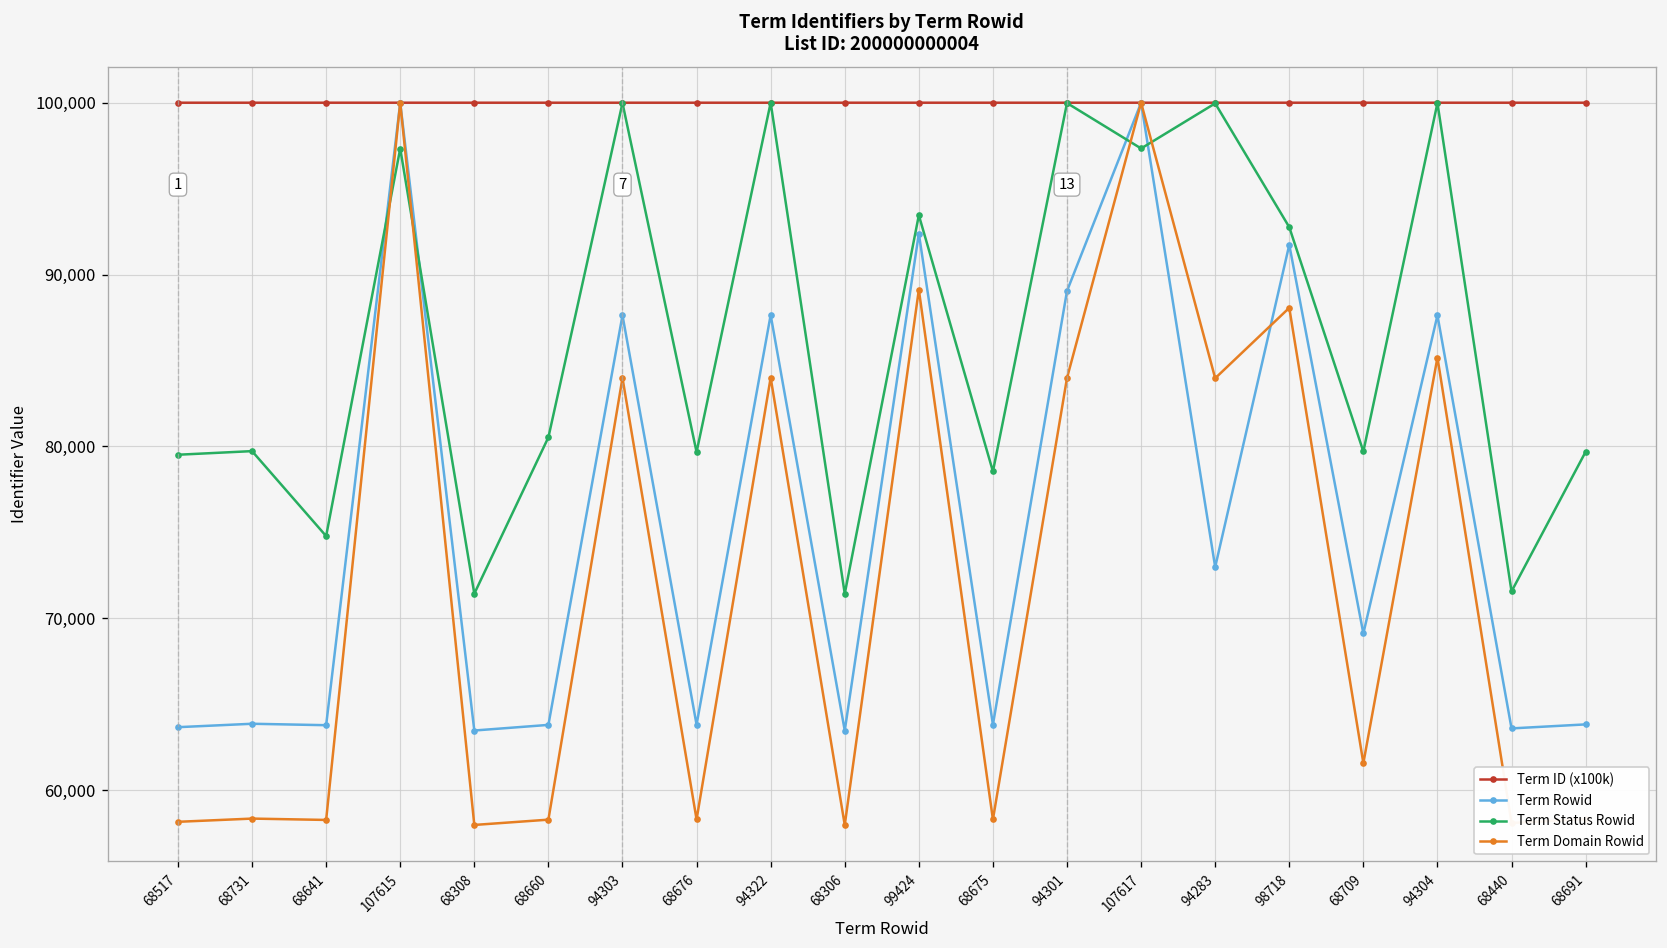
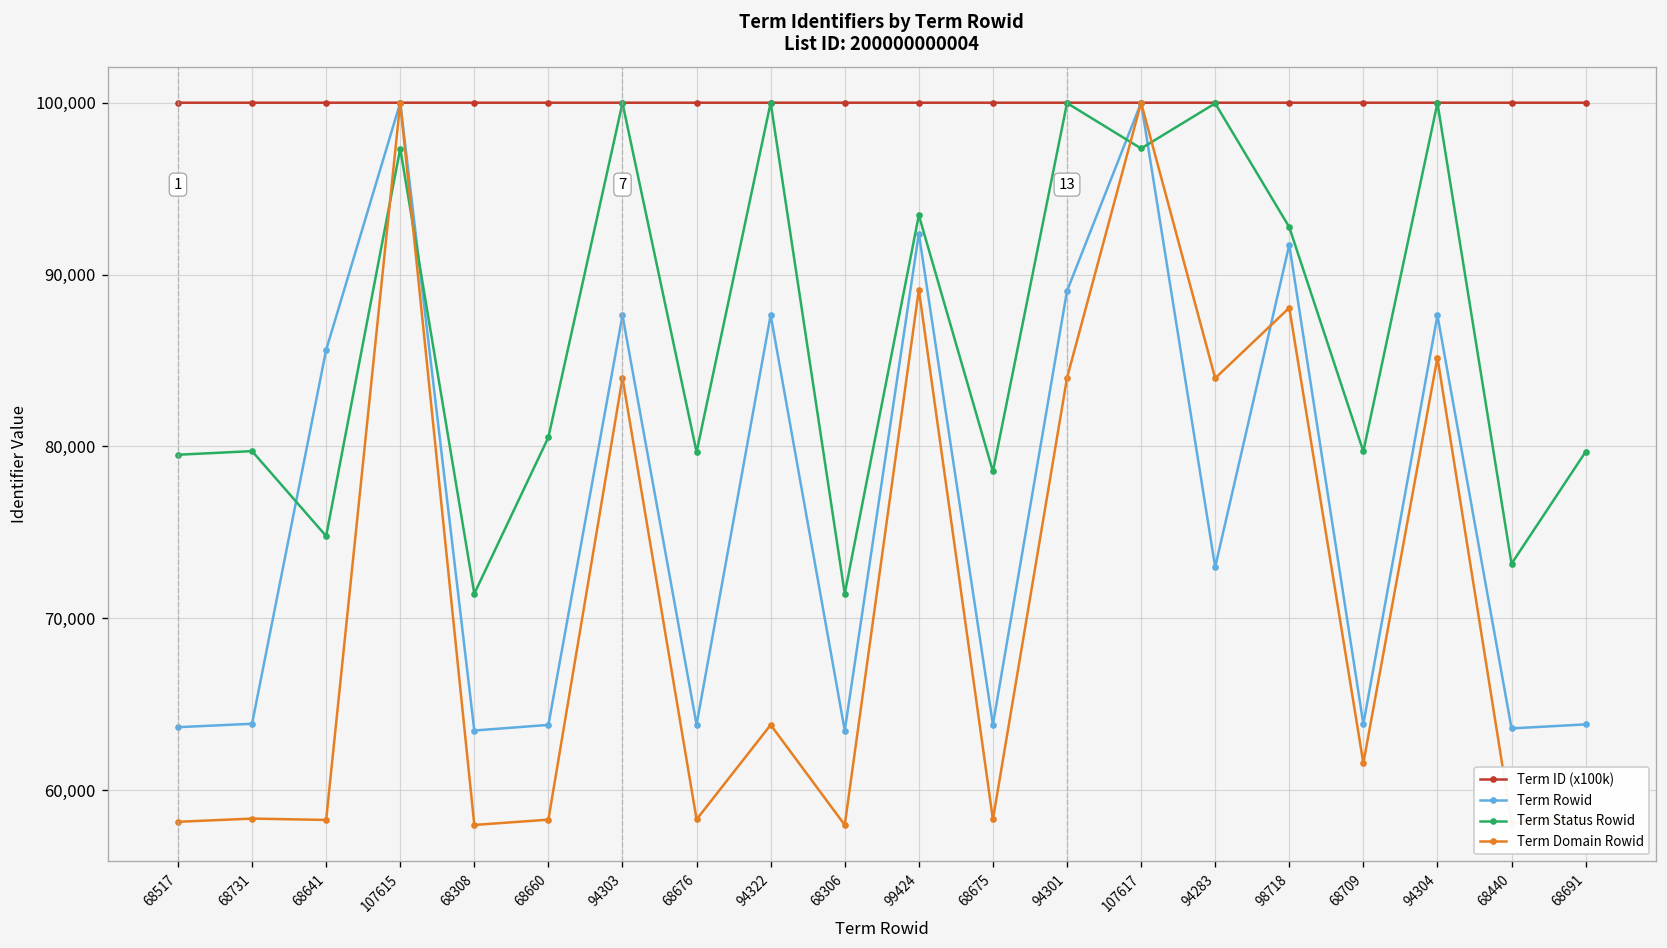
Term Rowid, 68641: 63,800 -> 85,600
Term Domain Rowid, 94322: 84,000 -> 63,800
Term Rowid, 68709: 69,100 -> 63,800
Term Status Rowid, 68440: 71,600 -> 73,200
